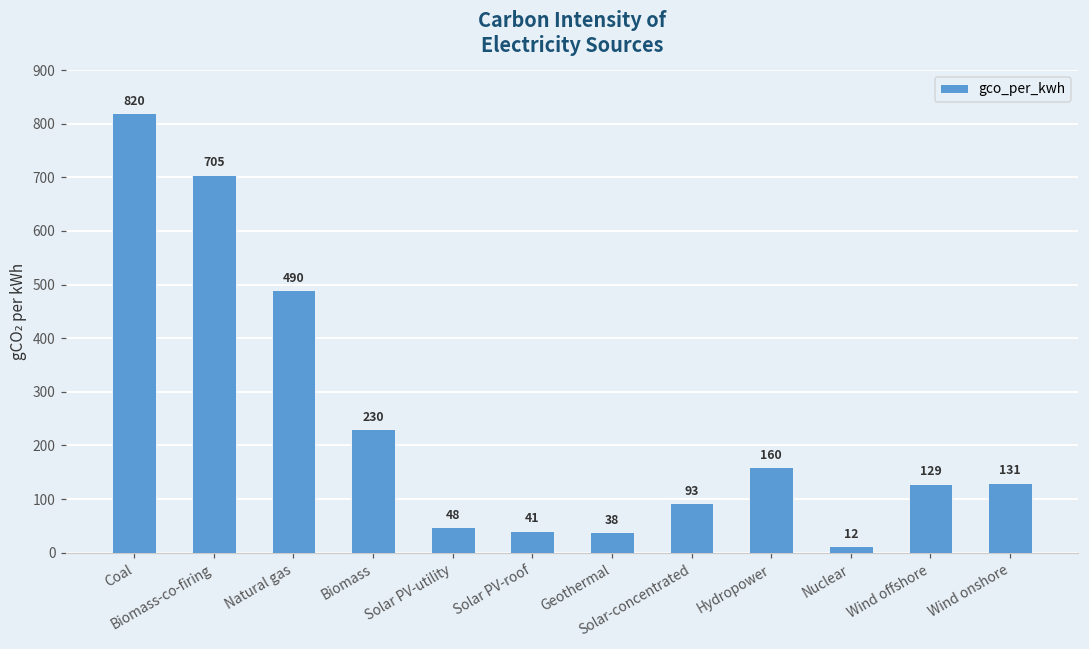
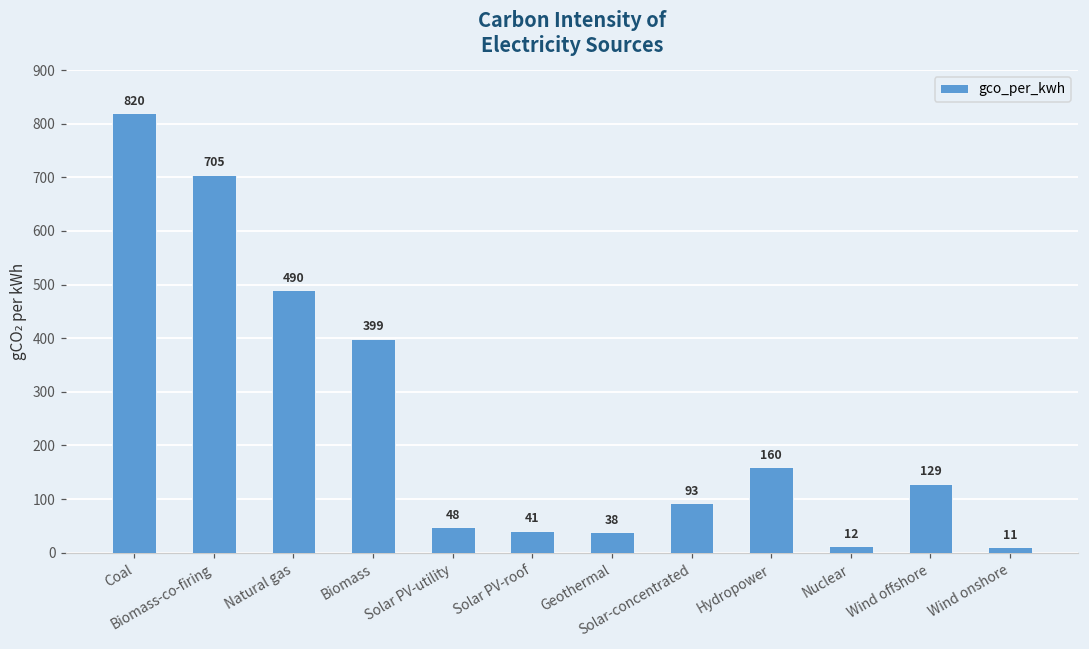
Biomass: 230 -> 399
Wind onshore: 131 -> 11
